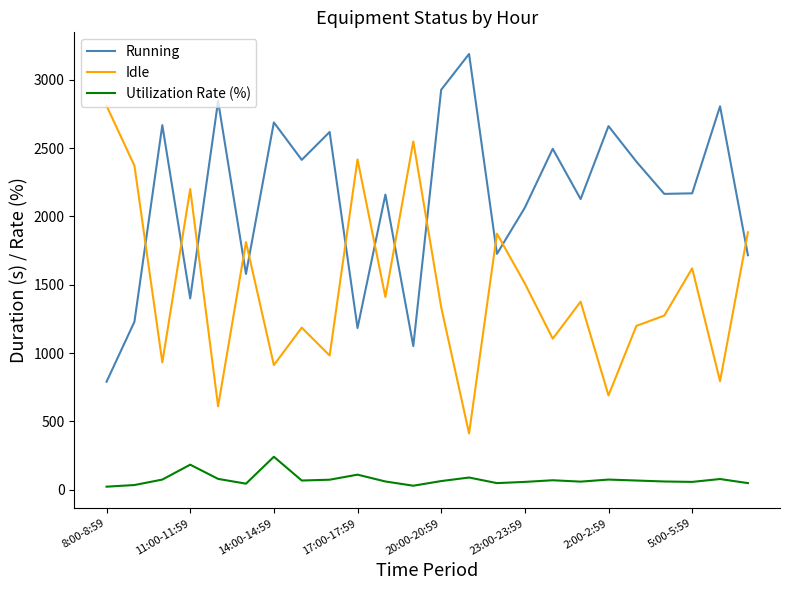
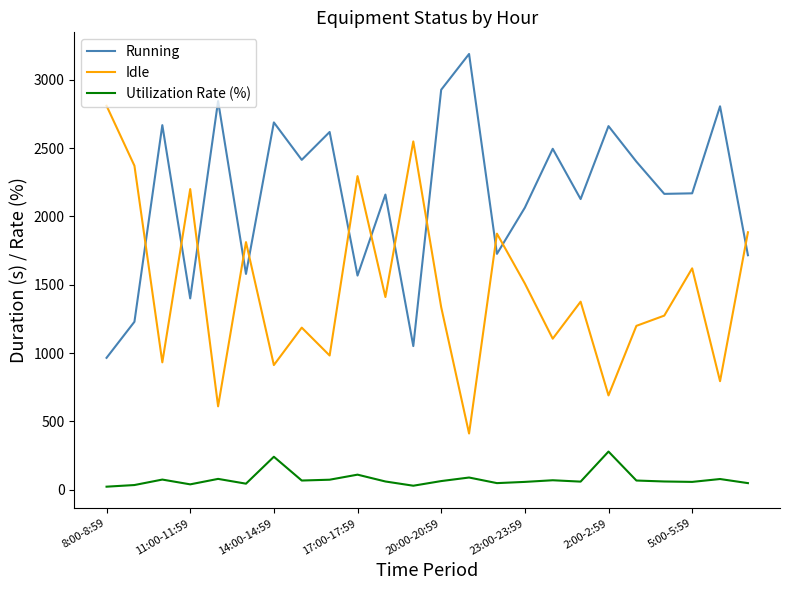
Running, 8:00-8:59: 790 -> 970
Utilization Rate (%), 11:00-11:59: 180 -> 40
Running, 17:00-17:59: 1180 -> 1570
Idle, 17:00-17:59: 2420 -> 2300
Utilization Rate (%), 2:00-2:59: 70 -> 280
